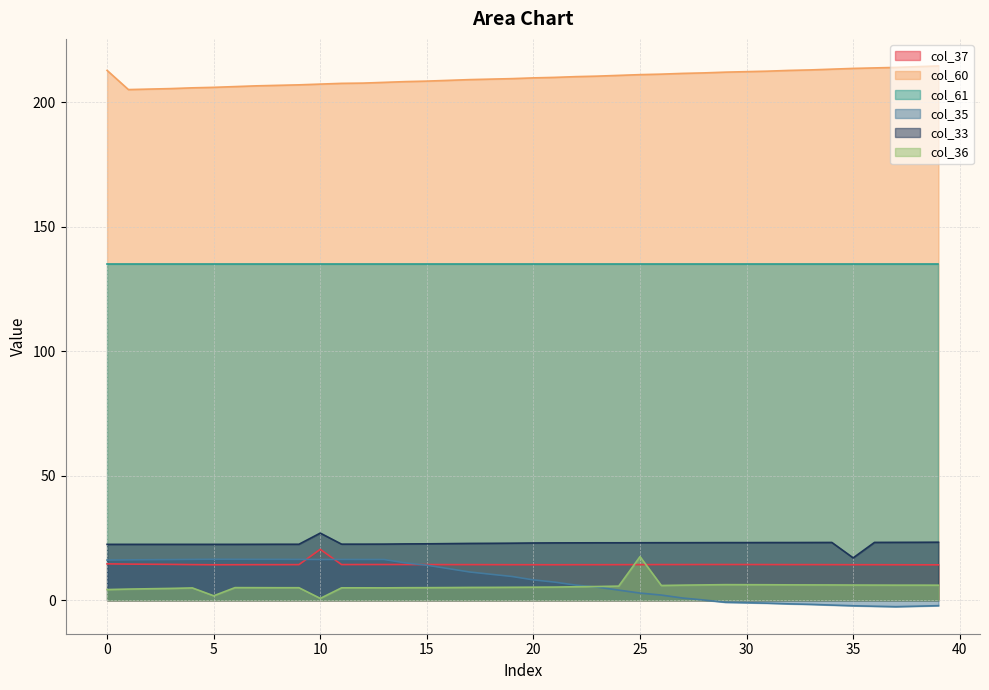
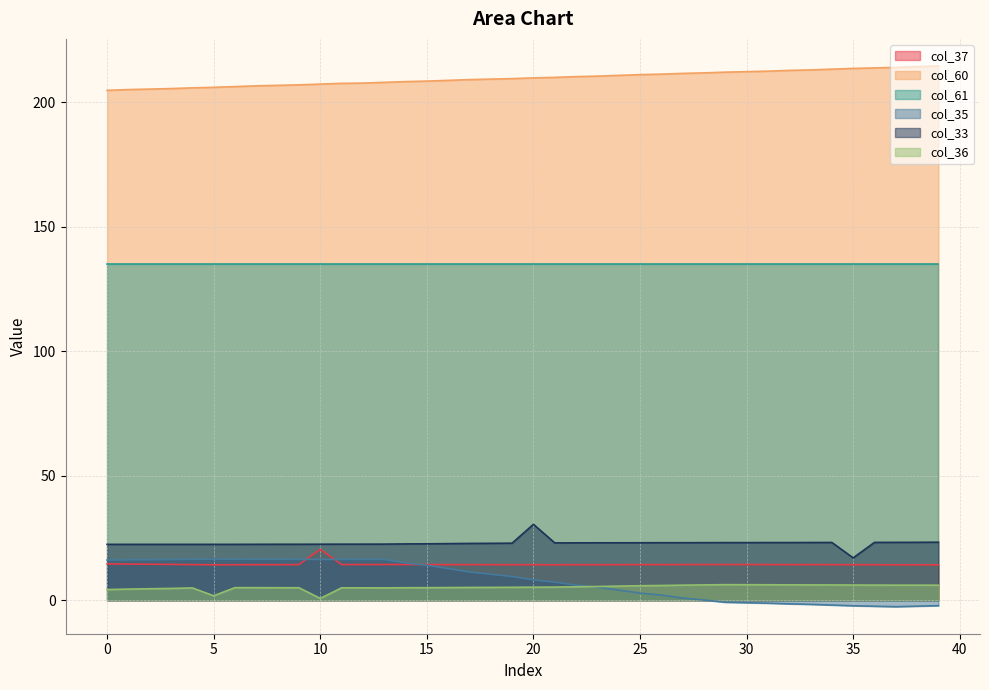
col_60, 0: 213 -> 205
col_33, 10: 27 -> 23
col_33, 20: 23 -> 31
col_36, 25: 18 -> 6
